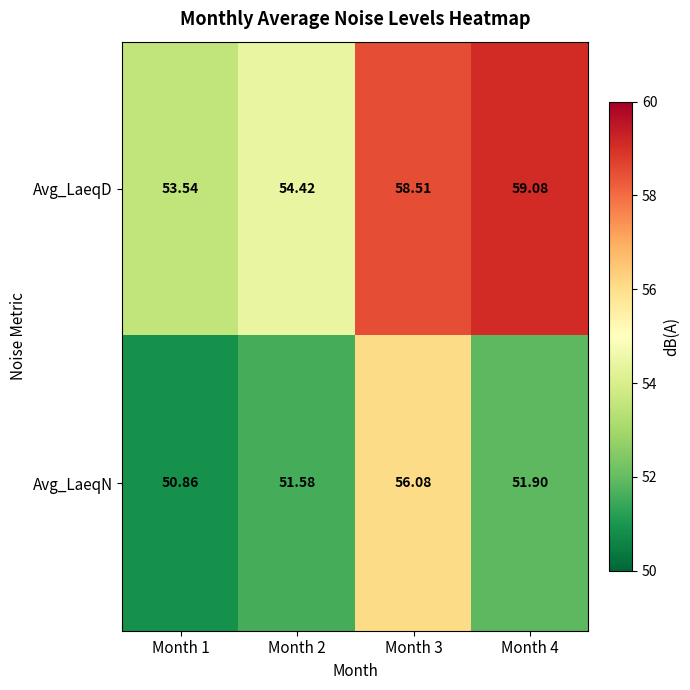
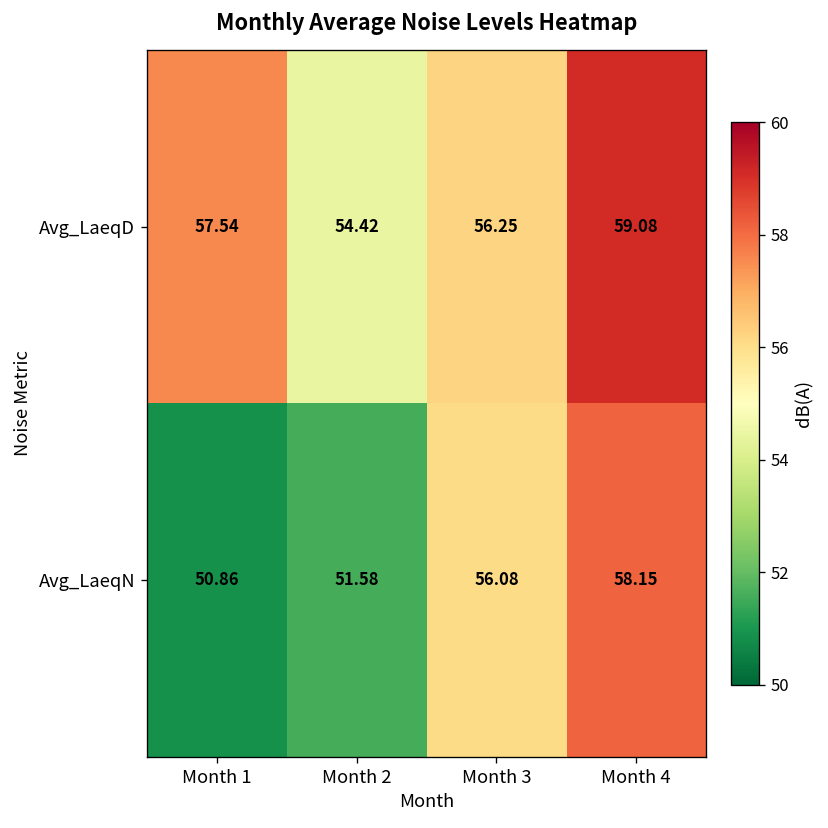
Avg_LaeqD, Month 1: 53.54 -> 57.54
Avg_LaeqD, Month 3: 58.51 -> 56.25
Avg_LaeqN, Month 4: 51.90 -> 58.15
